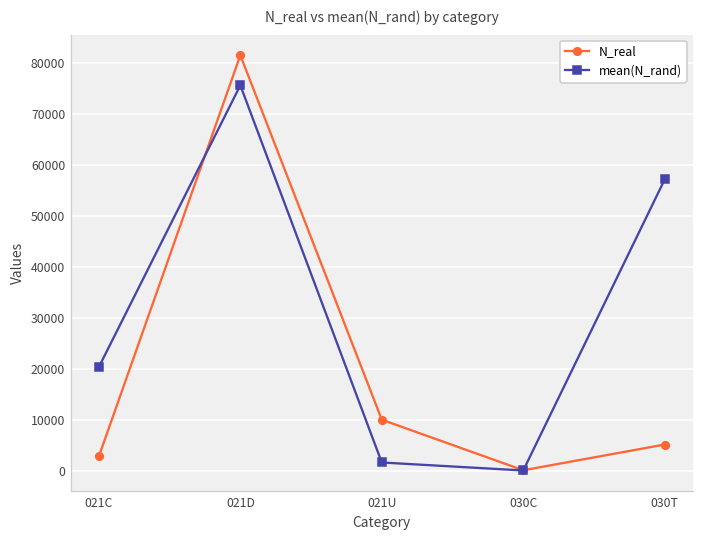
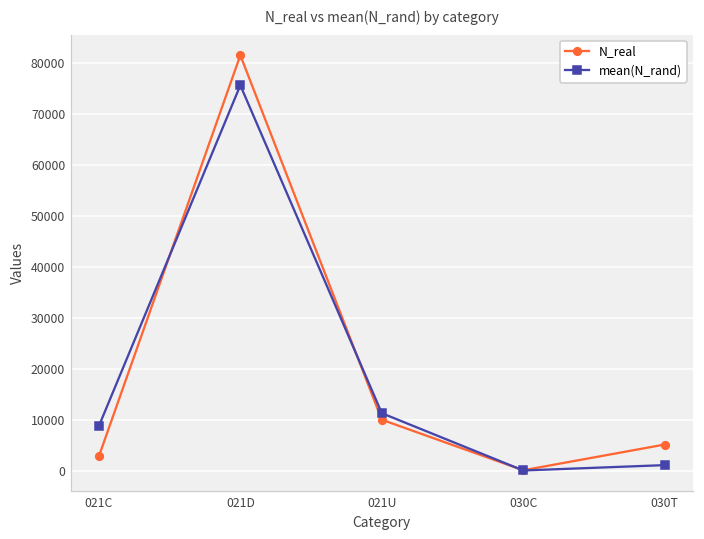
mean(N_rand), 021C: 20000 -> 9000
mean(N_rand), 021U: 2000 -> 11000
mean(N_rand), 030T: 57000 -> 1000
